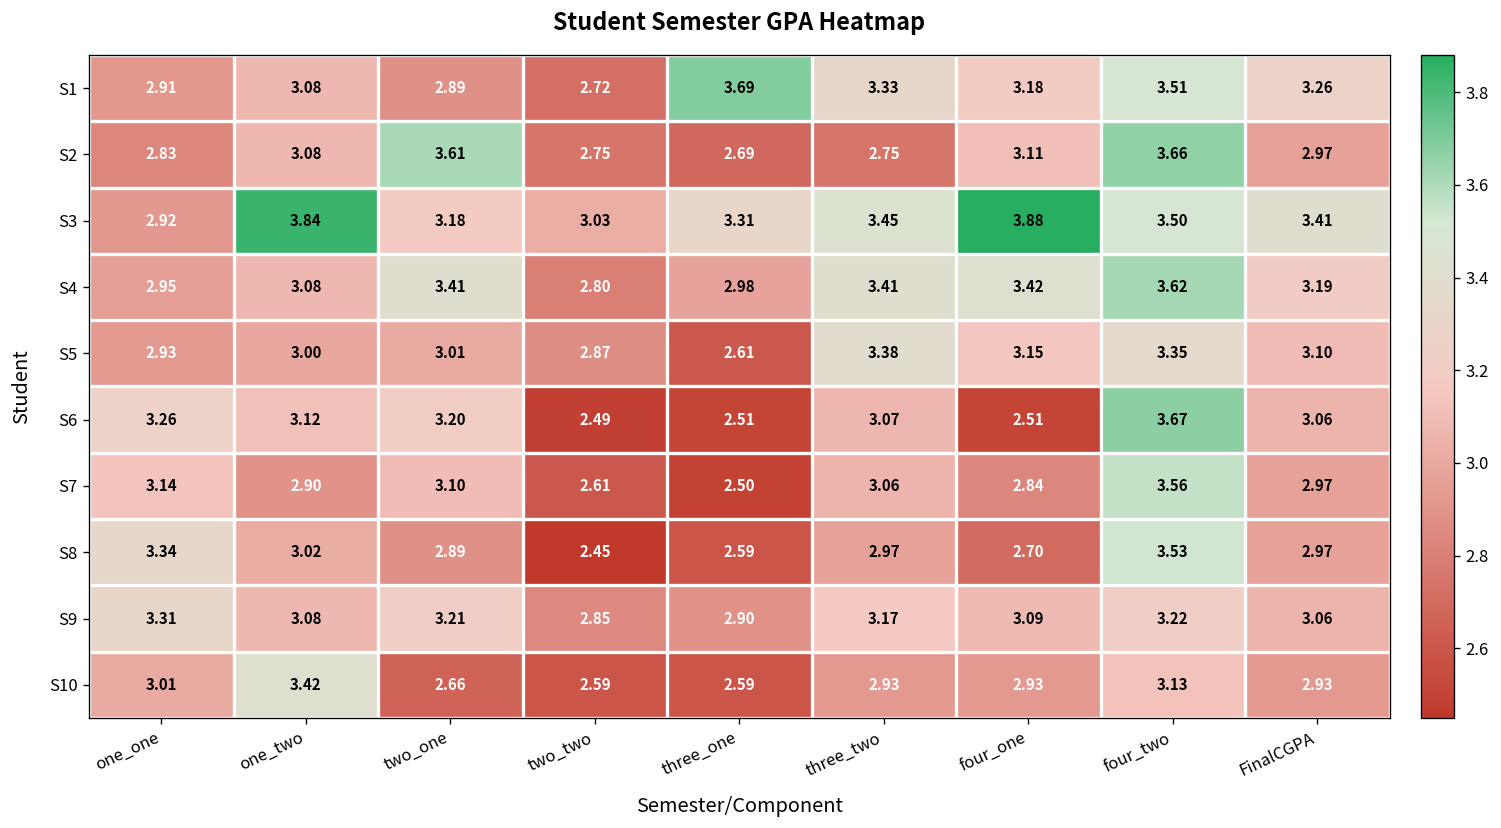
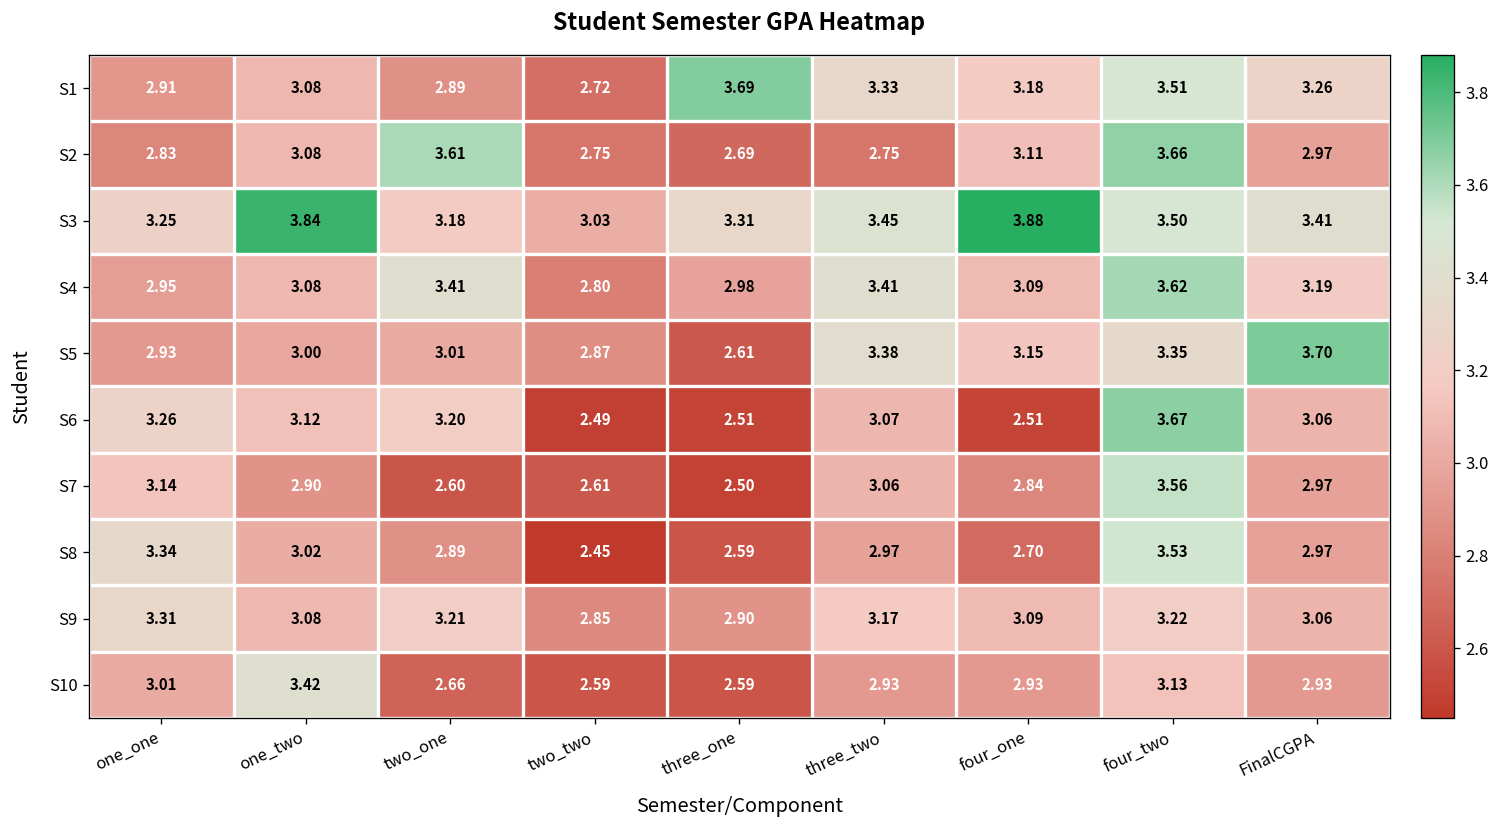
S3, one_one: 2.92 -> 3.25
S4, four_one: 3.42 -> 3.09
S5, FinalCGPA: 3.10 -> 3.70
S7, two_one: 3.10 -> 2.60
